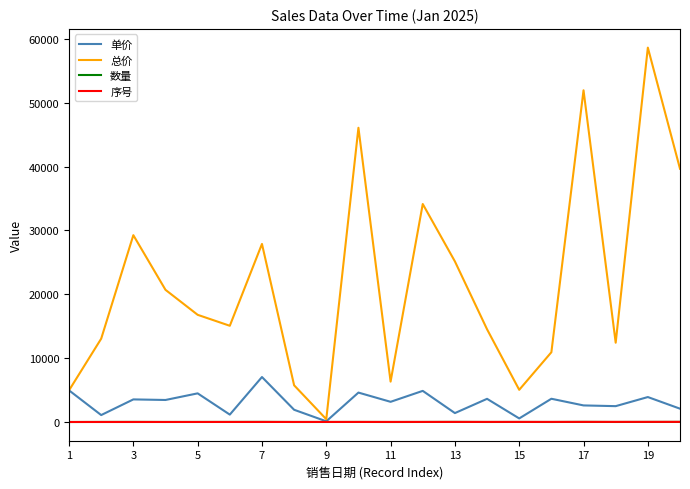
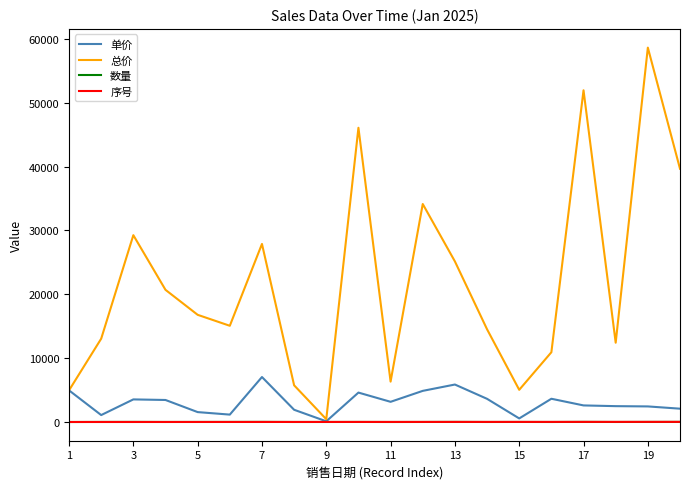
单价, 5: 4000 -> 2000
单价, 13: 1000 -> 6000
单价, 19: 4000 -> 2000
